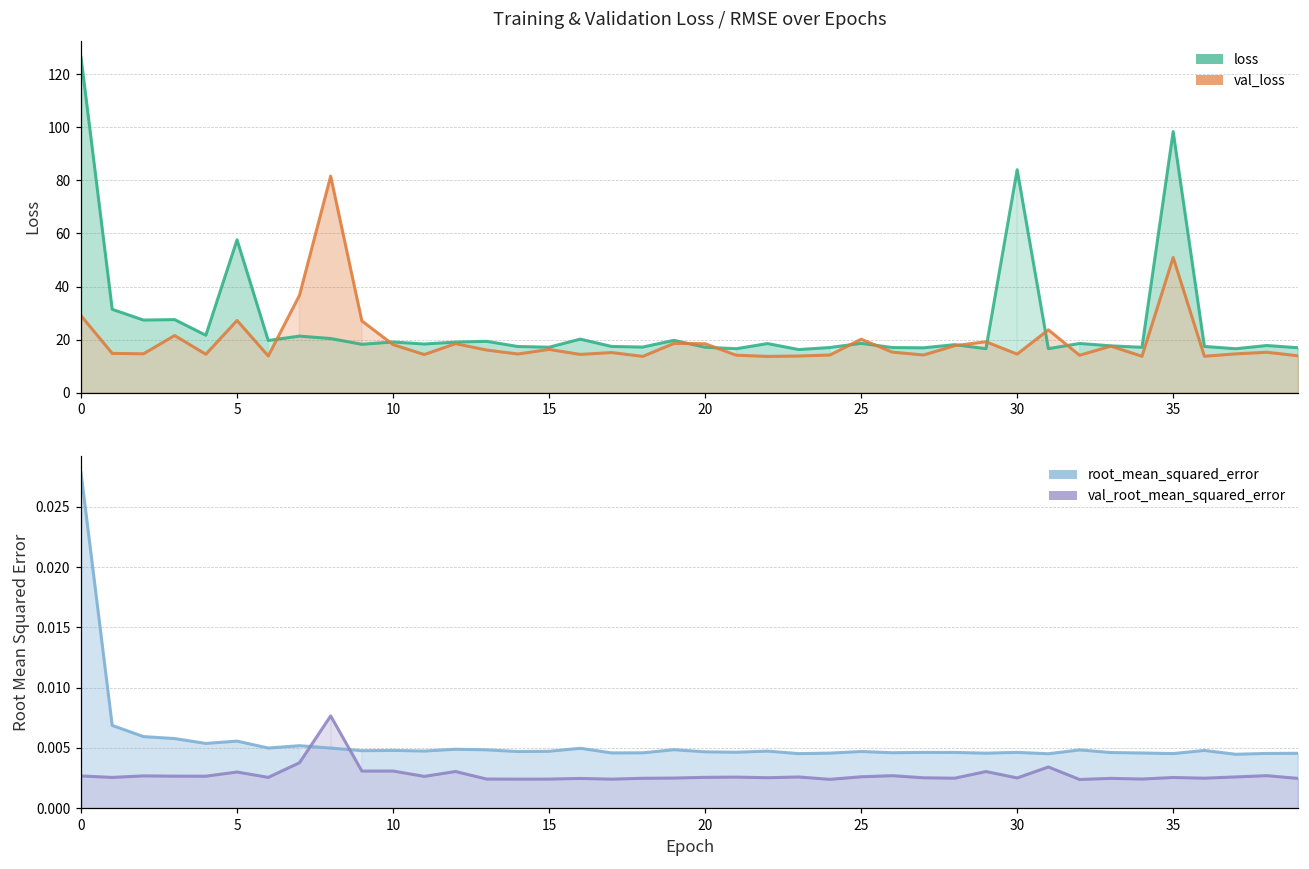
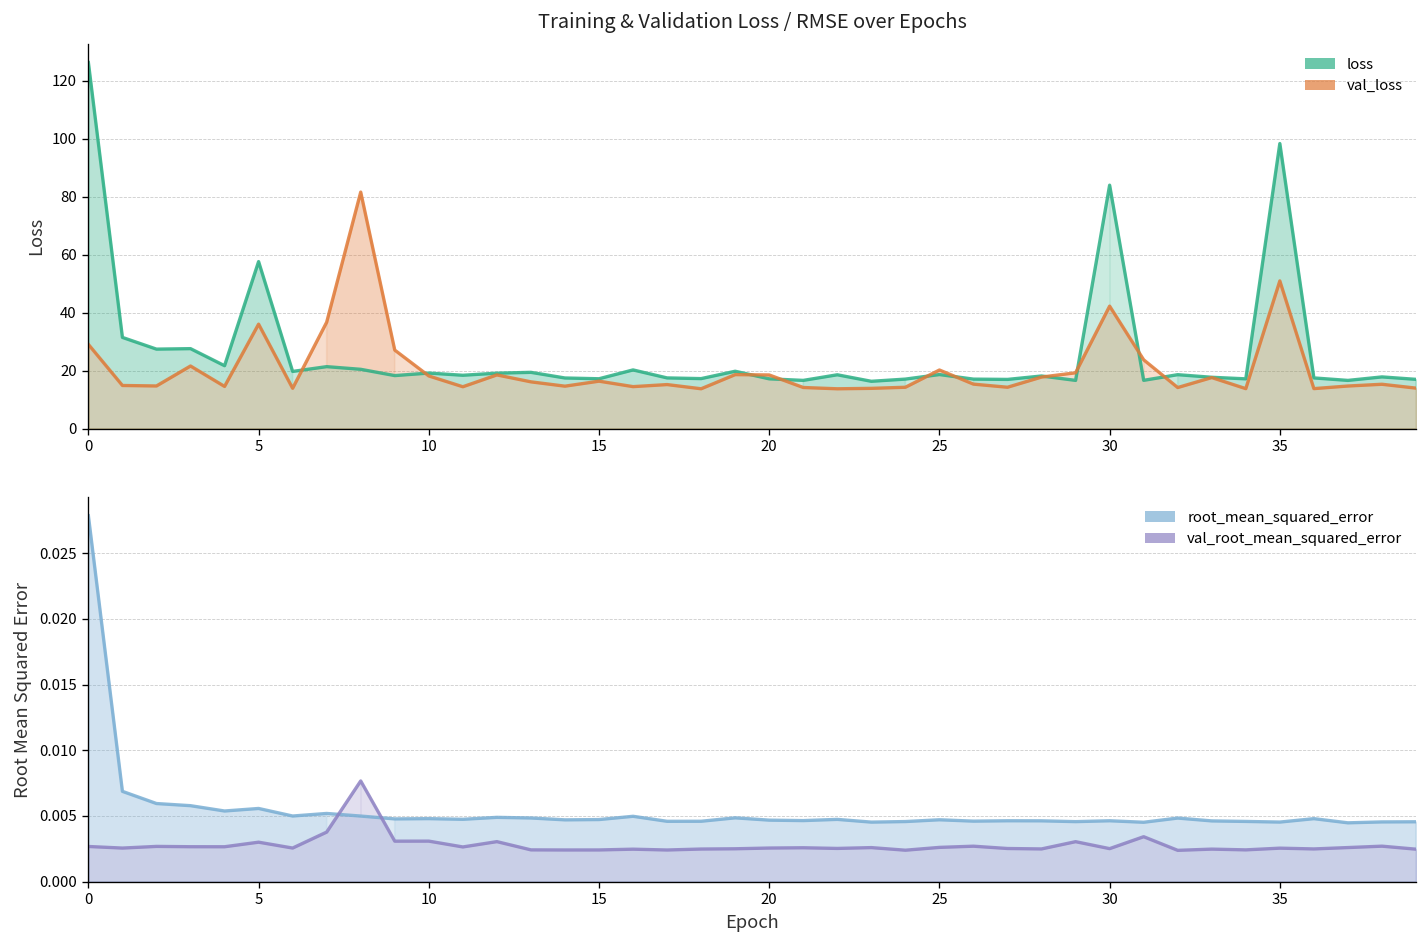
Training & Validation Loss / RMSE over Epochs, val_loss, 5: 27 -> 36
Training & Validation Loss / RMSE over Epochs, val_loss, 30: 15 -> 42
